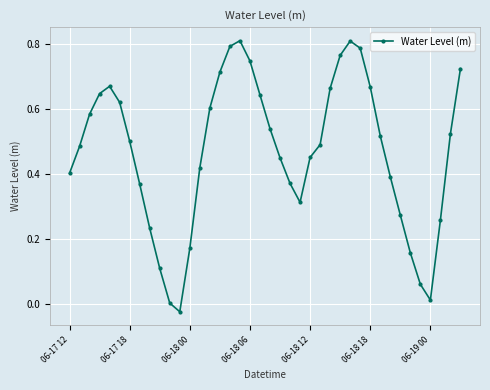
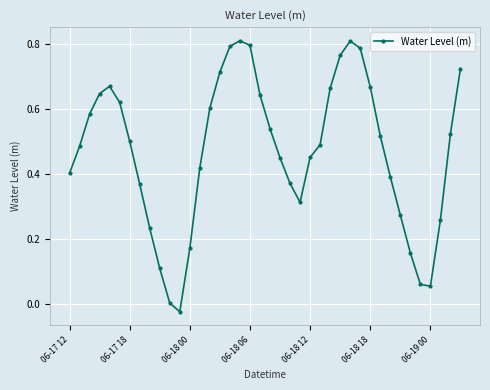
06-18 06: 0.75 -> 0.79
06-19 00: 0.01 -> 0.05
